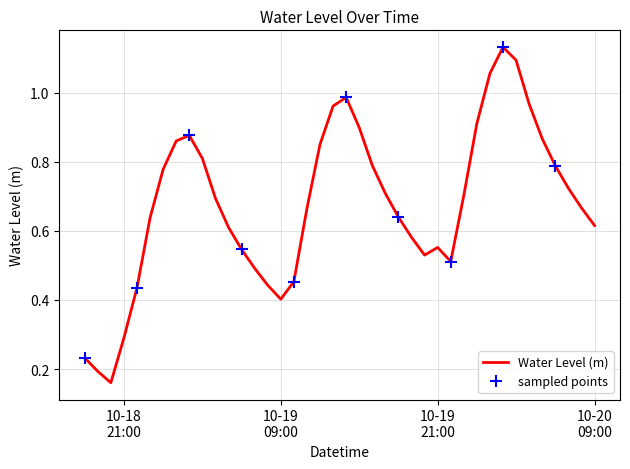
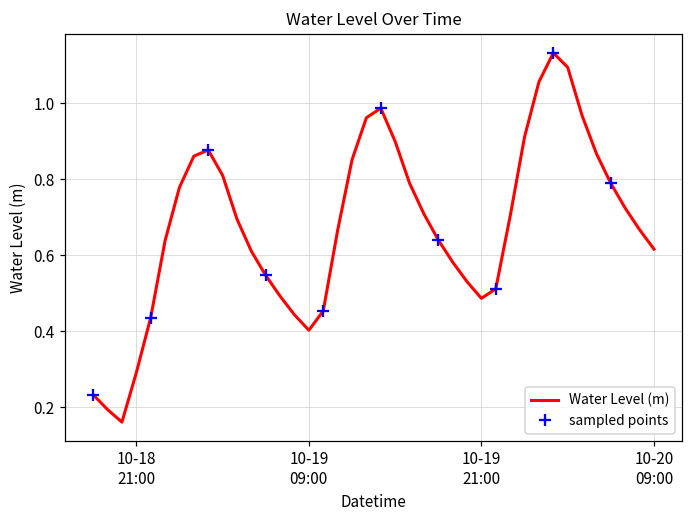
Water Level (m), 10-19 21:00: 0.55 -> 0.49
